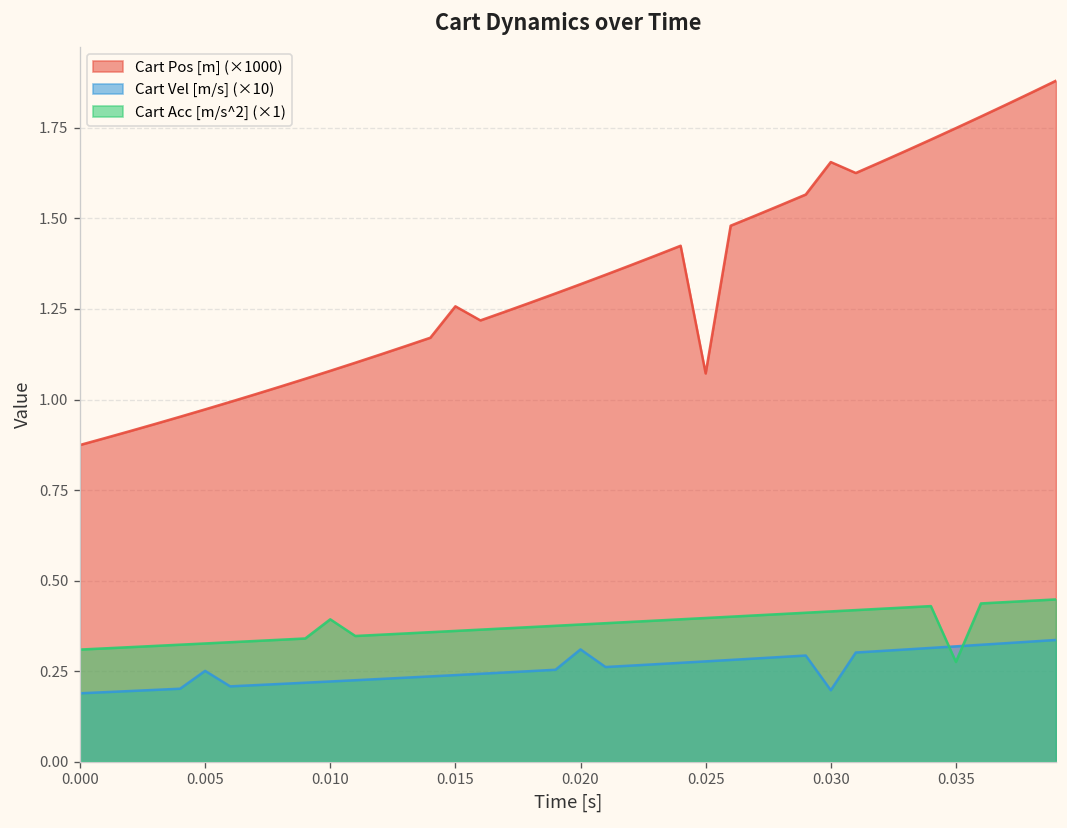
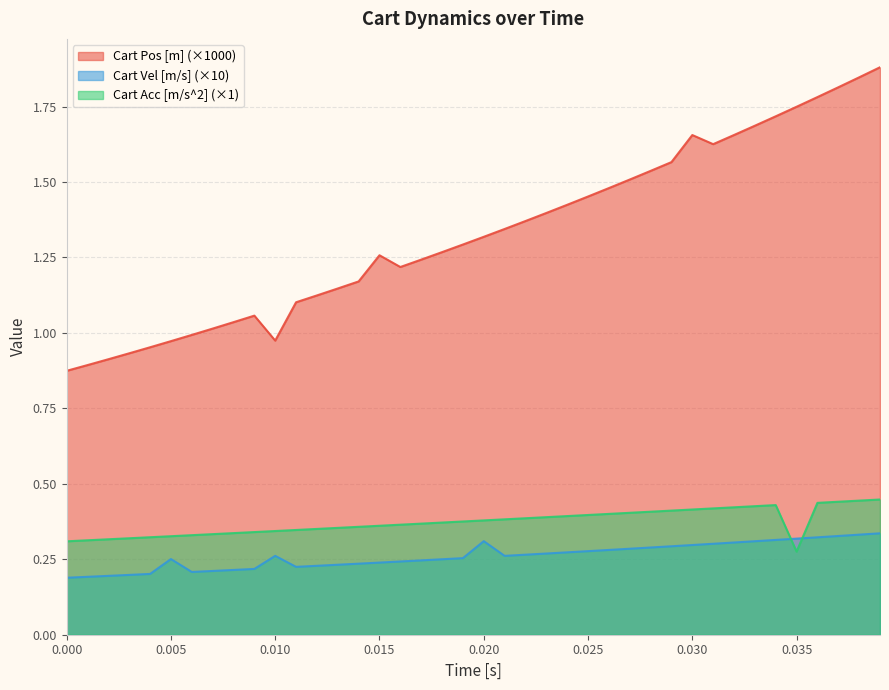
Cart Pos [m] (×1000), 0.010: 1.08 -> 0.97
Cart Vel [m/s] (×10), 0.010: 0.22 -> 0.26
Cart Acc [m/s^2] (×1), 0.010: 0.39 -> 0.34
Cart Pos [m] (×1000), 0.025: 1.07 -> 1.45
Cart Vel [m/s] (×10), 0.030: 0.20 -> 0.30
